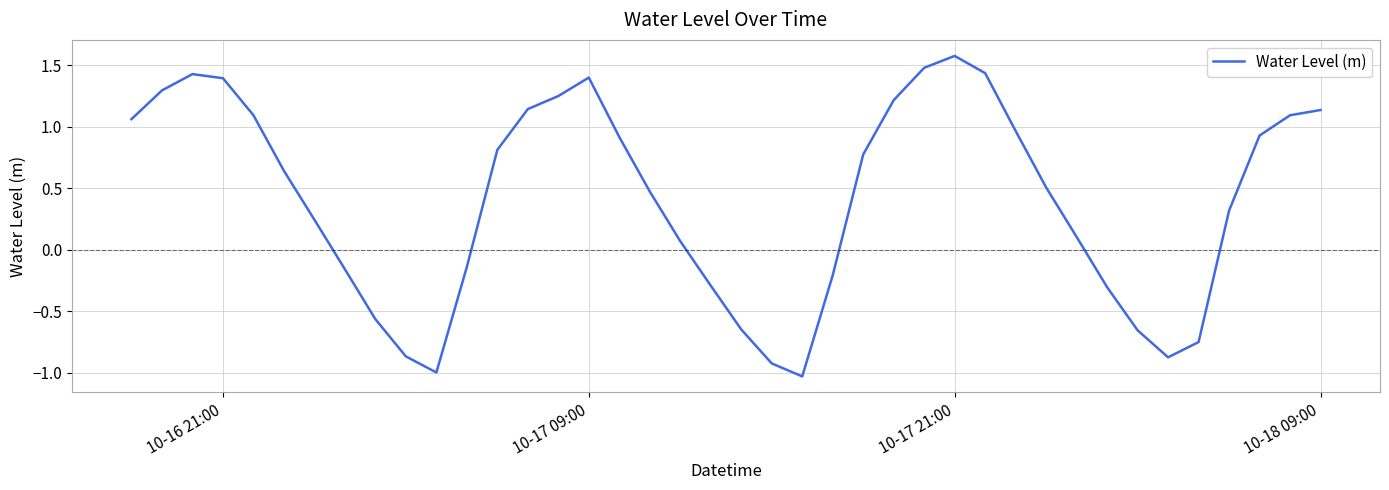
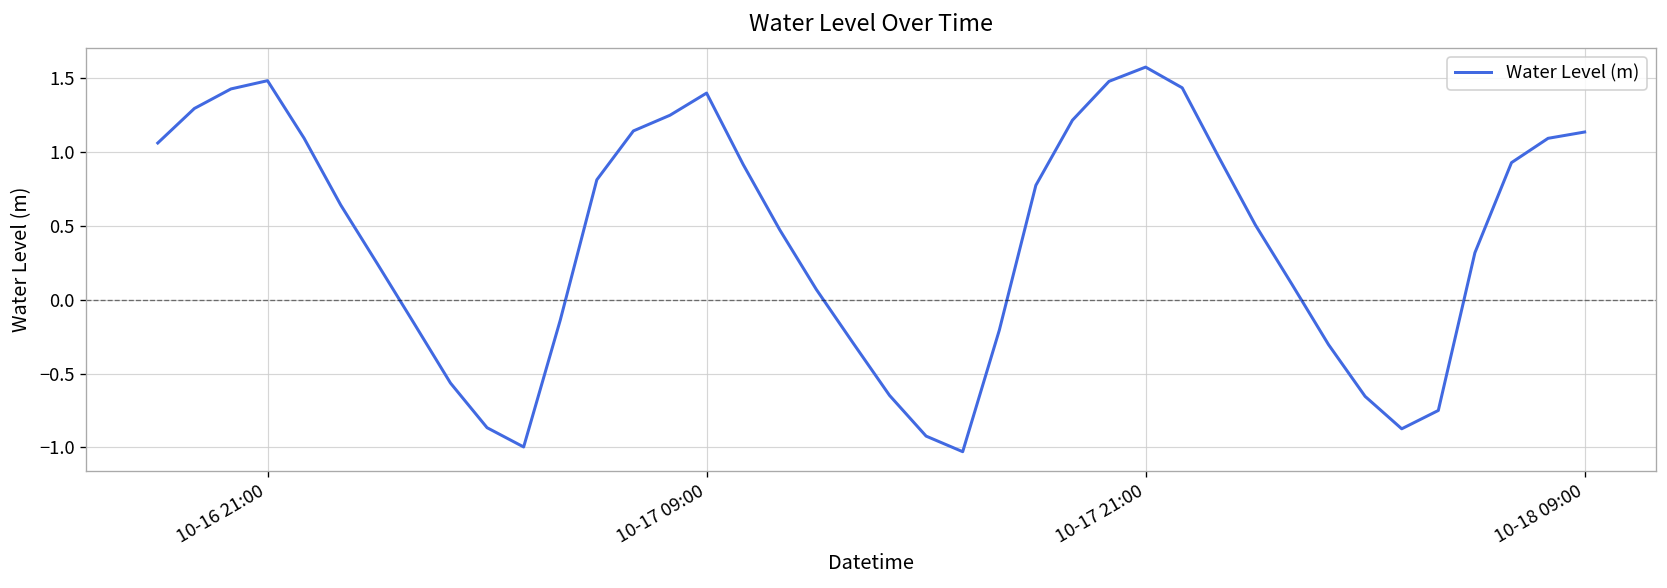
10-16 21:00: 1.39 -> 1.48
